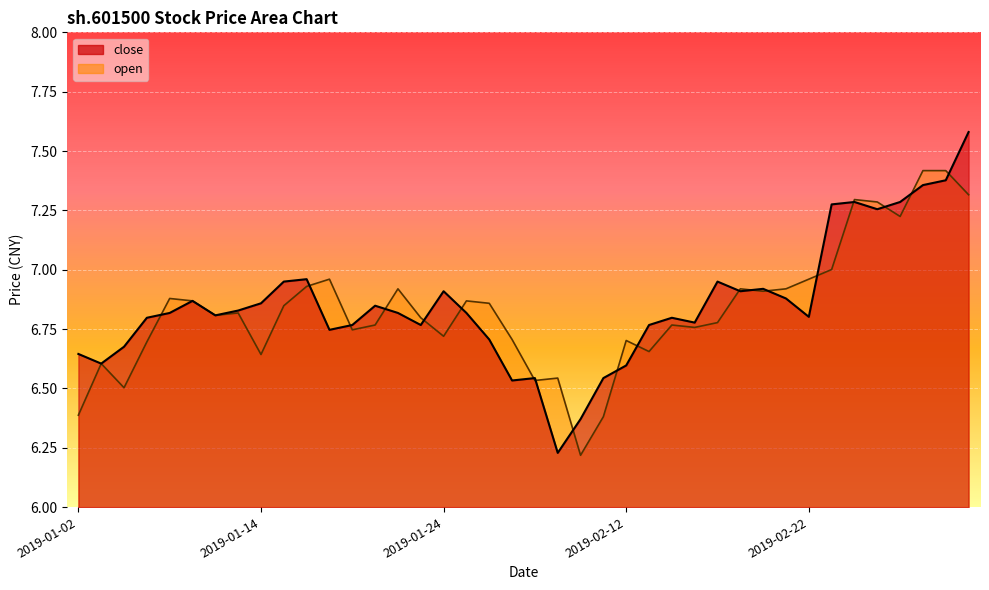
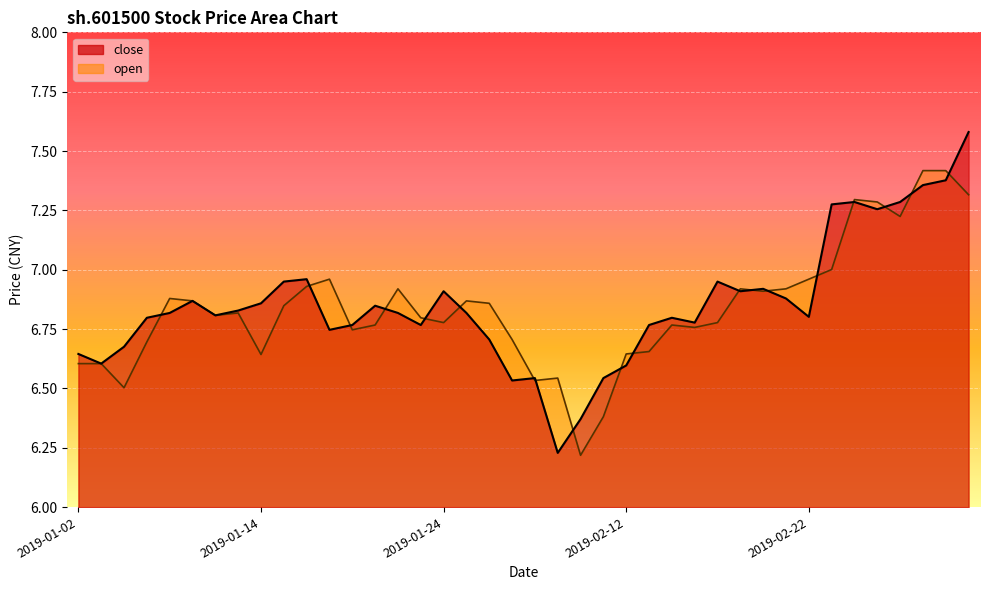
open, 2019-01-02: 6.39 -> 6.60
open, 2019-01-24: 6.72 -> 6.78
open, 2019-02-12: 6.70 -> 6.65
